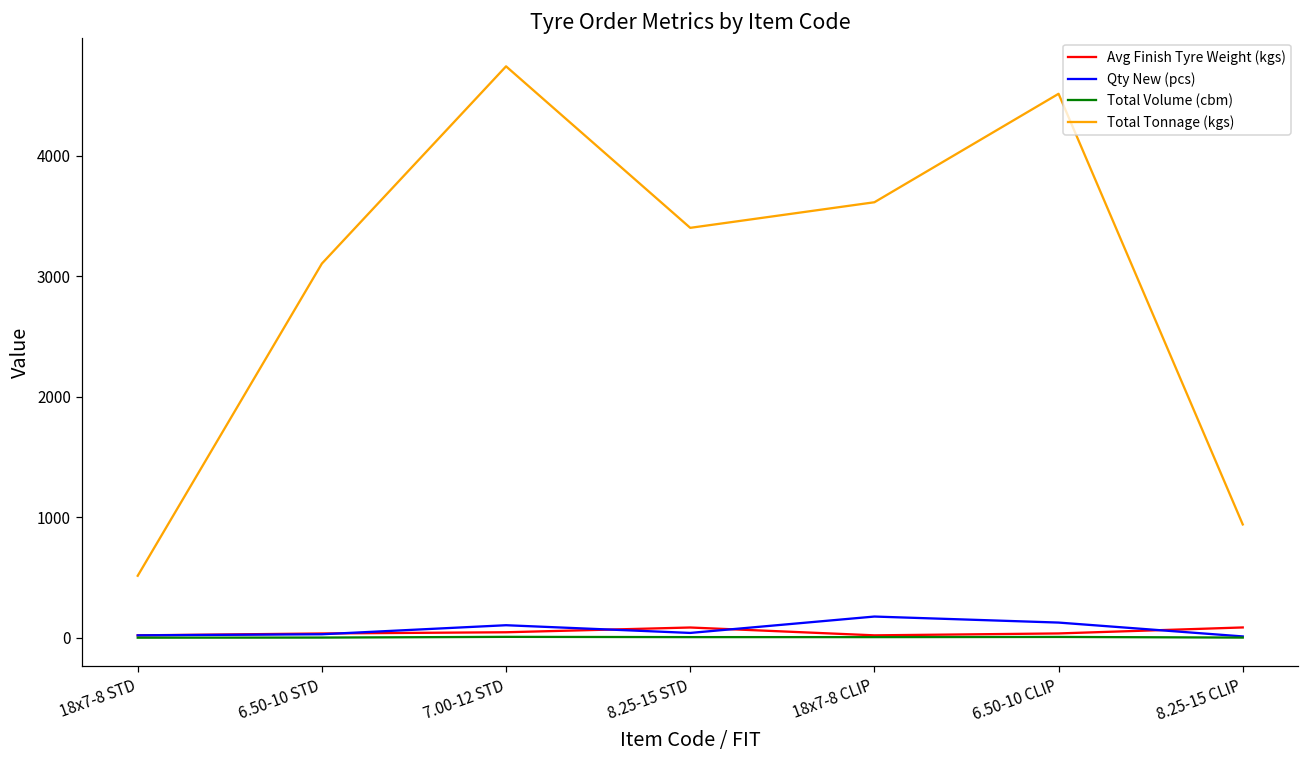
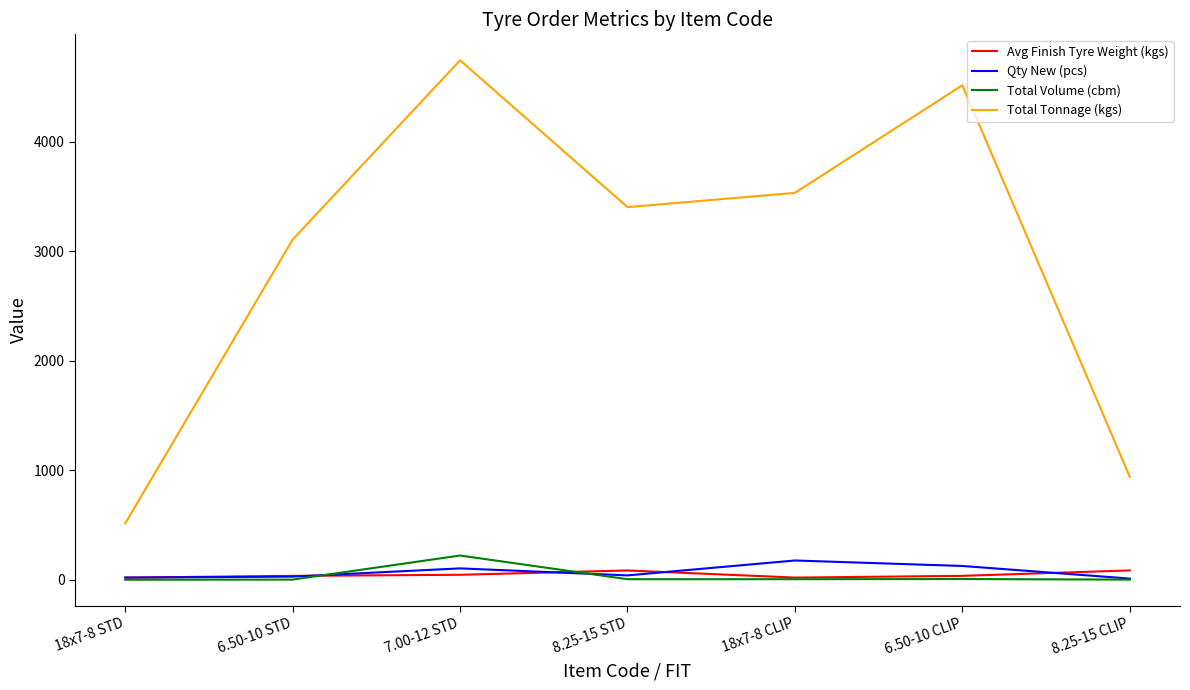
Total Volume (cbm), 7.00-12 STD: 10 -> 220
Total Tonnage (kgs), 18x7-8 CLIP: 3610 -> 3530
